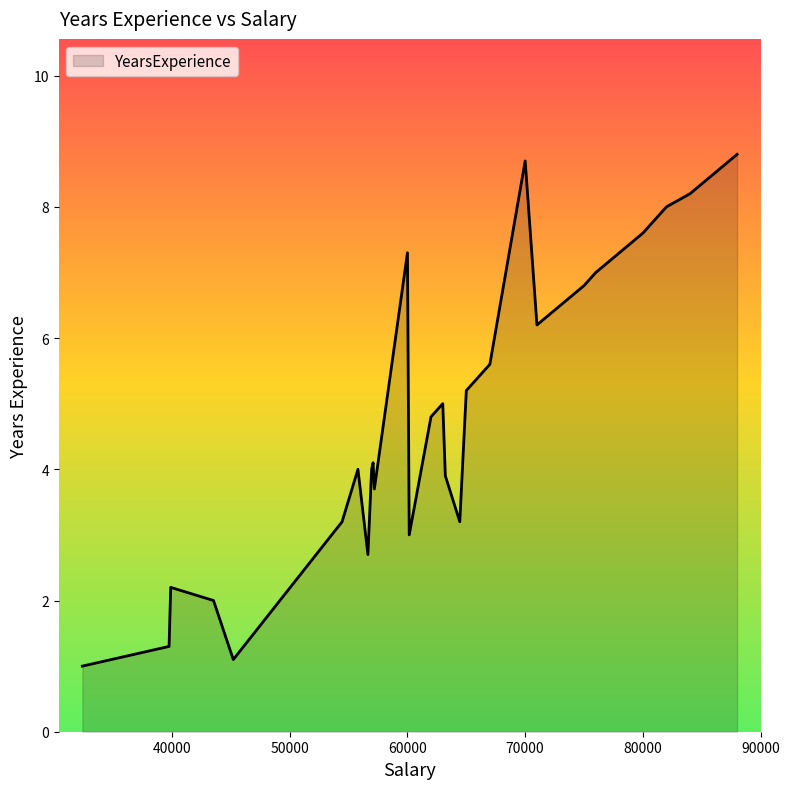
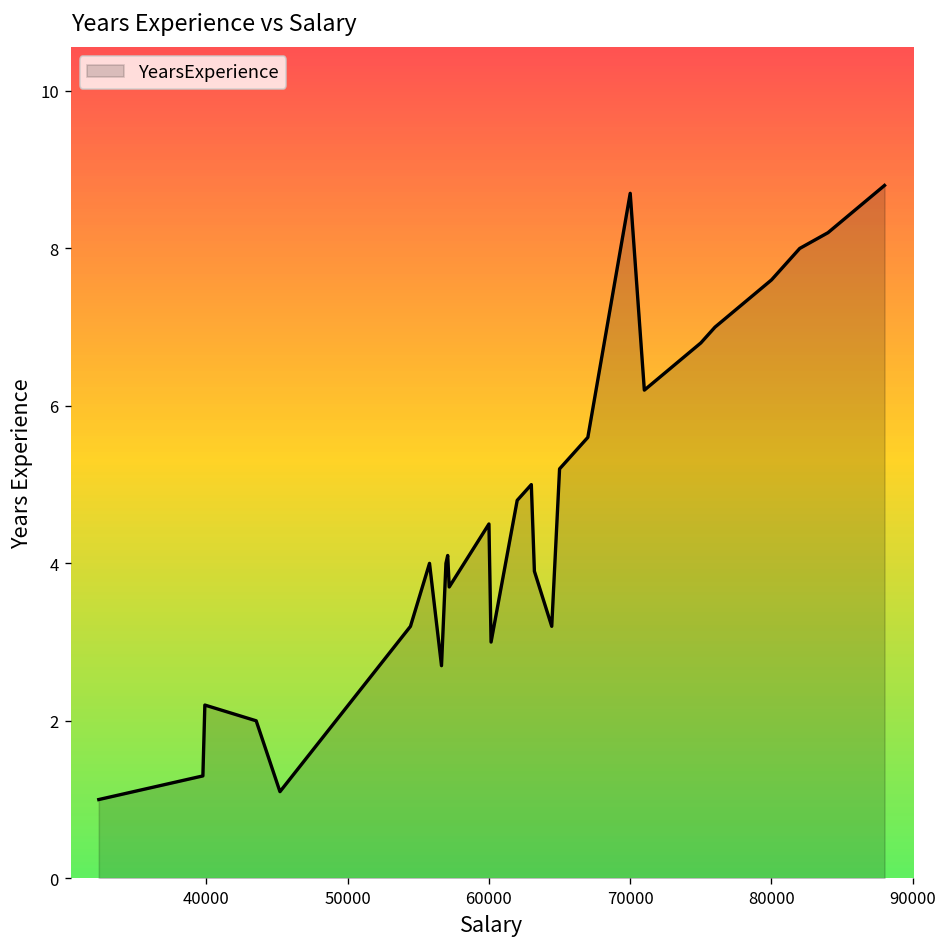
60000: 7.3 -> 4.5
